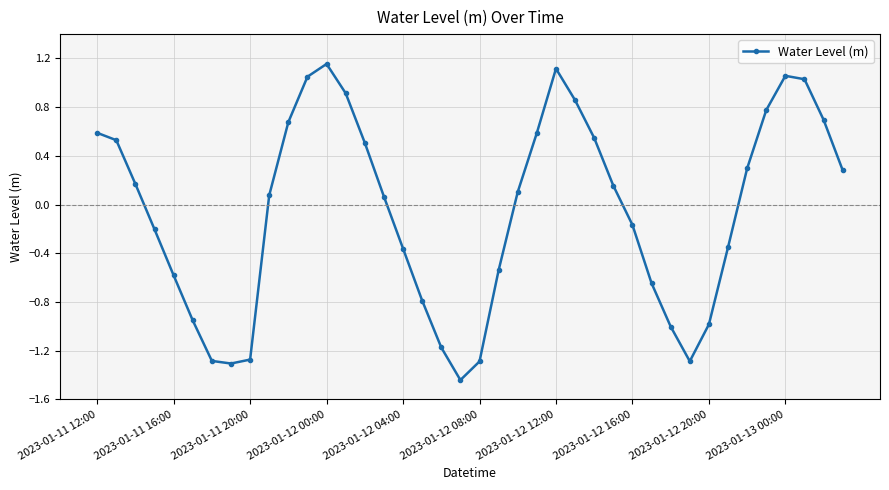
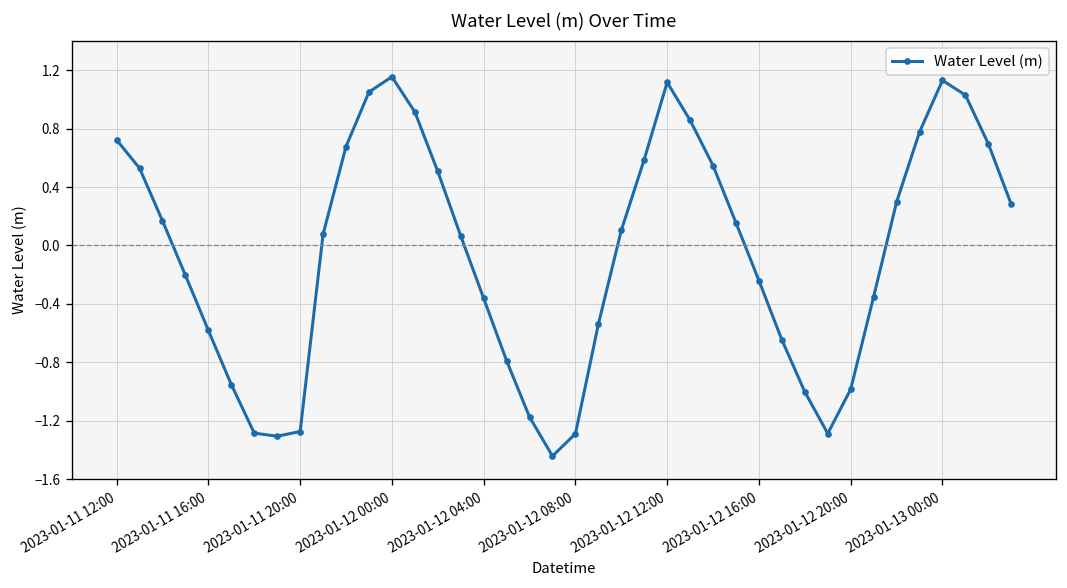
2023-01-11 12:00: 0.59 -> 0.72
2023-01-12 16:00: -0.17 -> -0.24
2023-01-13 00:00: 1.06 -> 1.13
